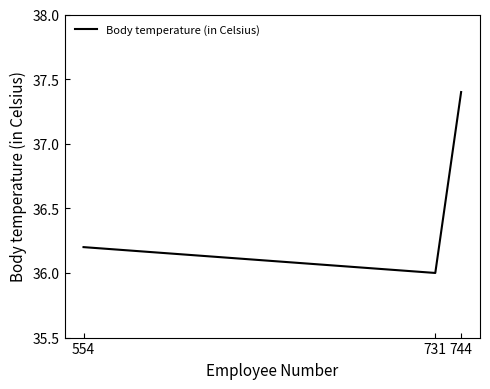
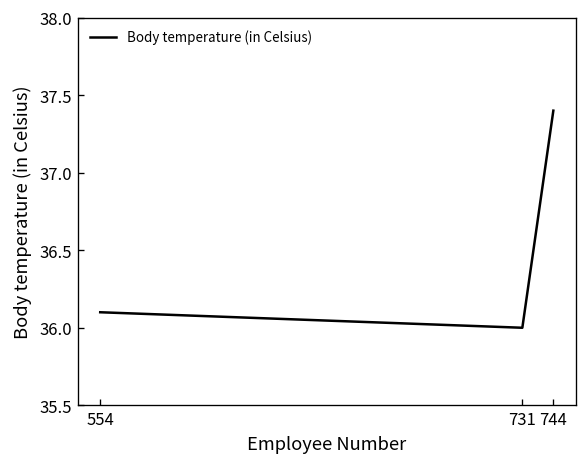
554: 36.2 -> 36.1
